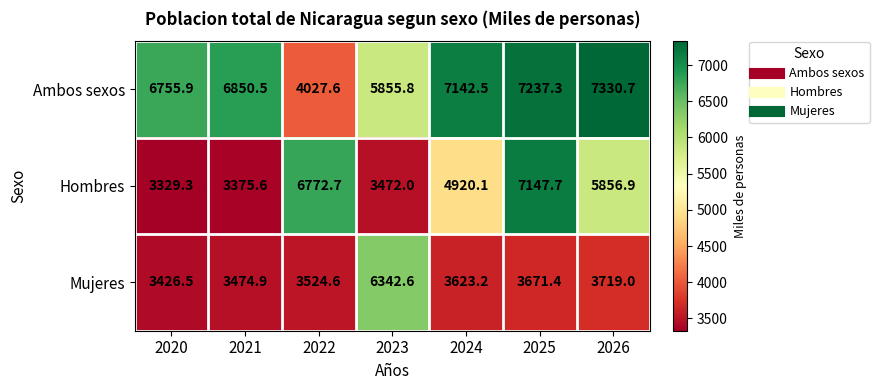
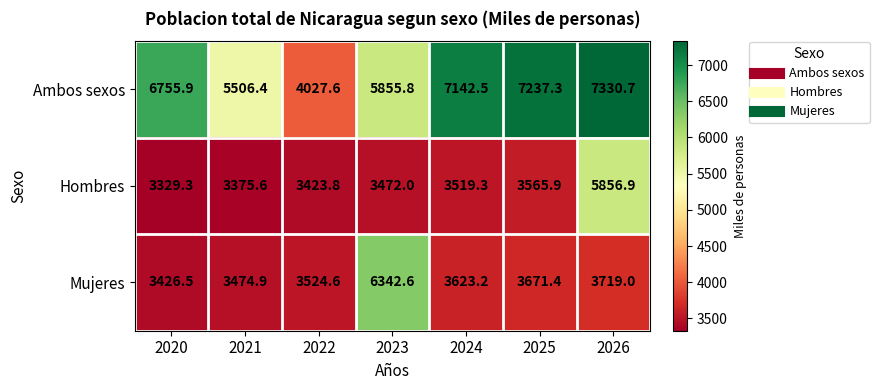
Ambos sexos, 2021: 6850.5 -> 5506.4
Hombres, 2022: 6772.7 -> 3423.8
Hombres, 2024: 4920.1 -> 3519.3
Hombres, 2025: 7147.7 -> 3565.9
